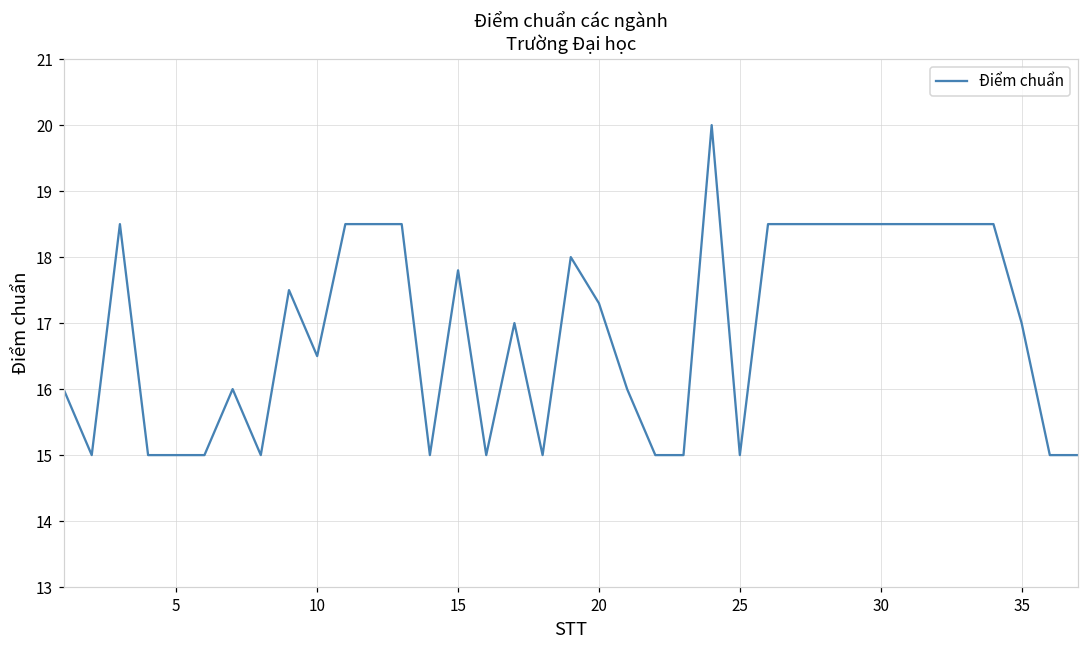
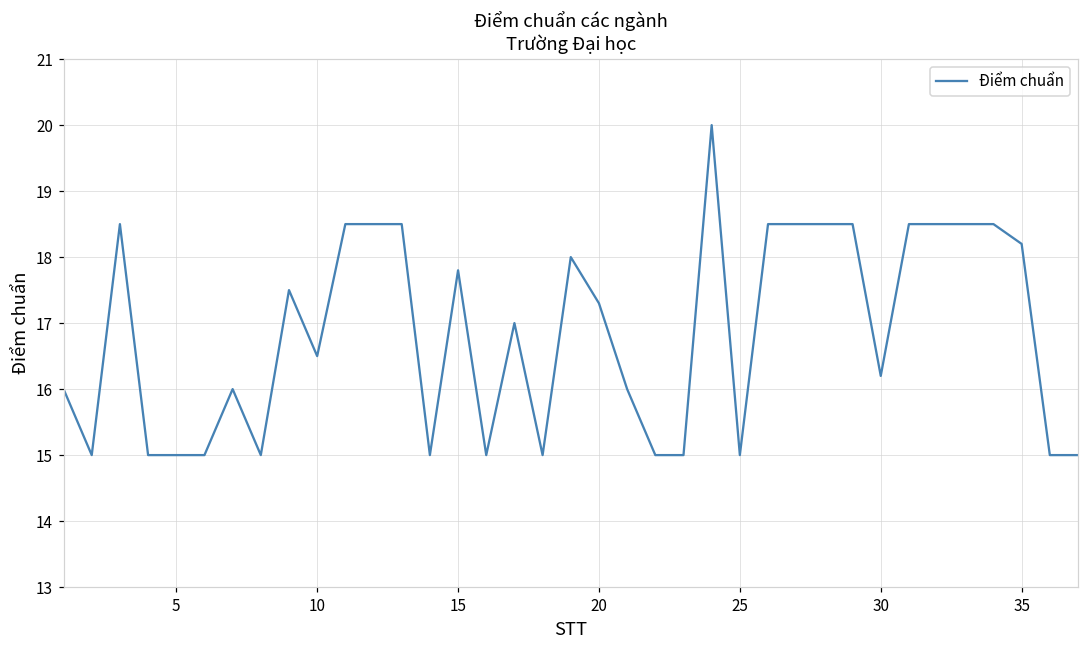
30: 18.5 -> 16.2
35: 17.0 -> 18.2
